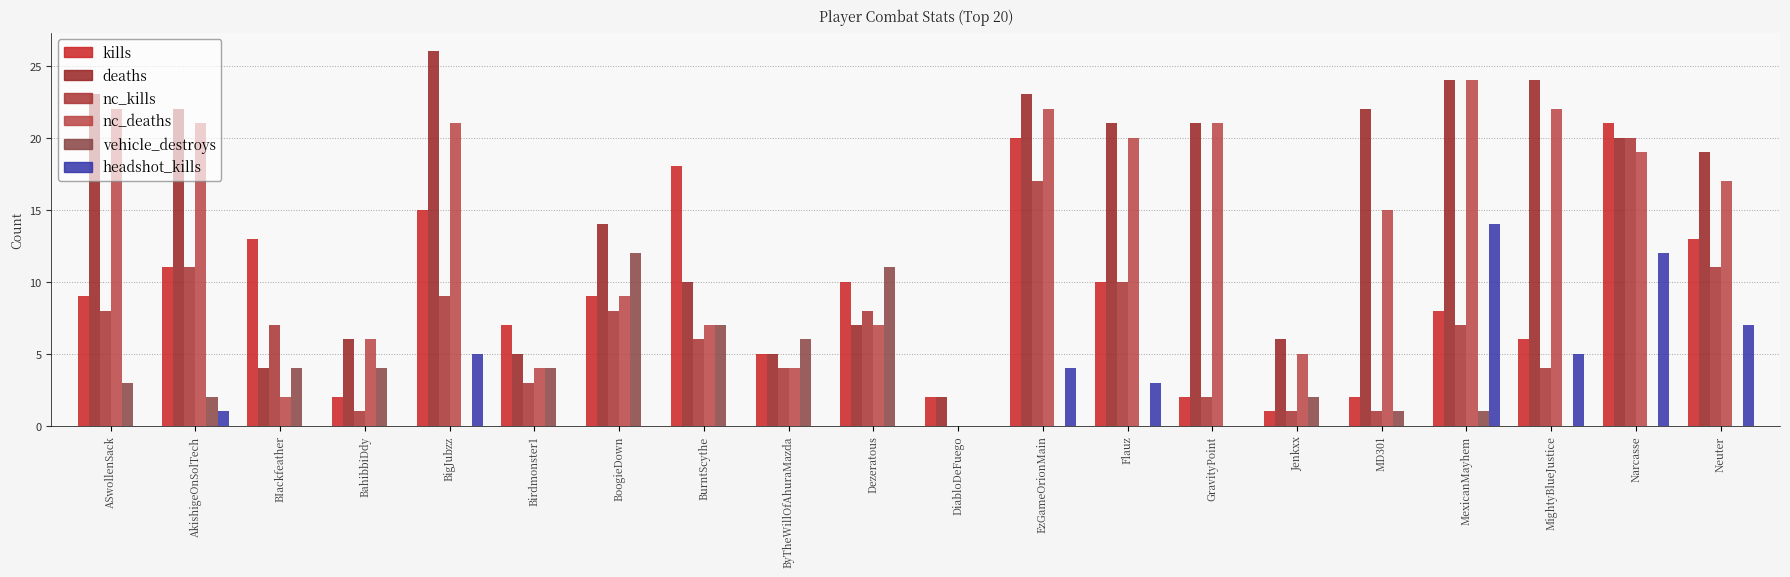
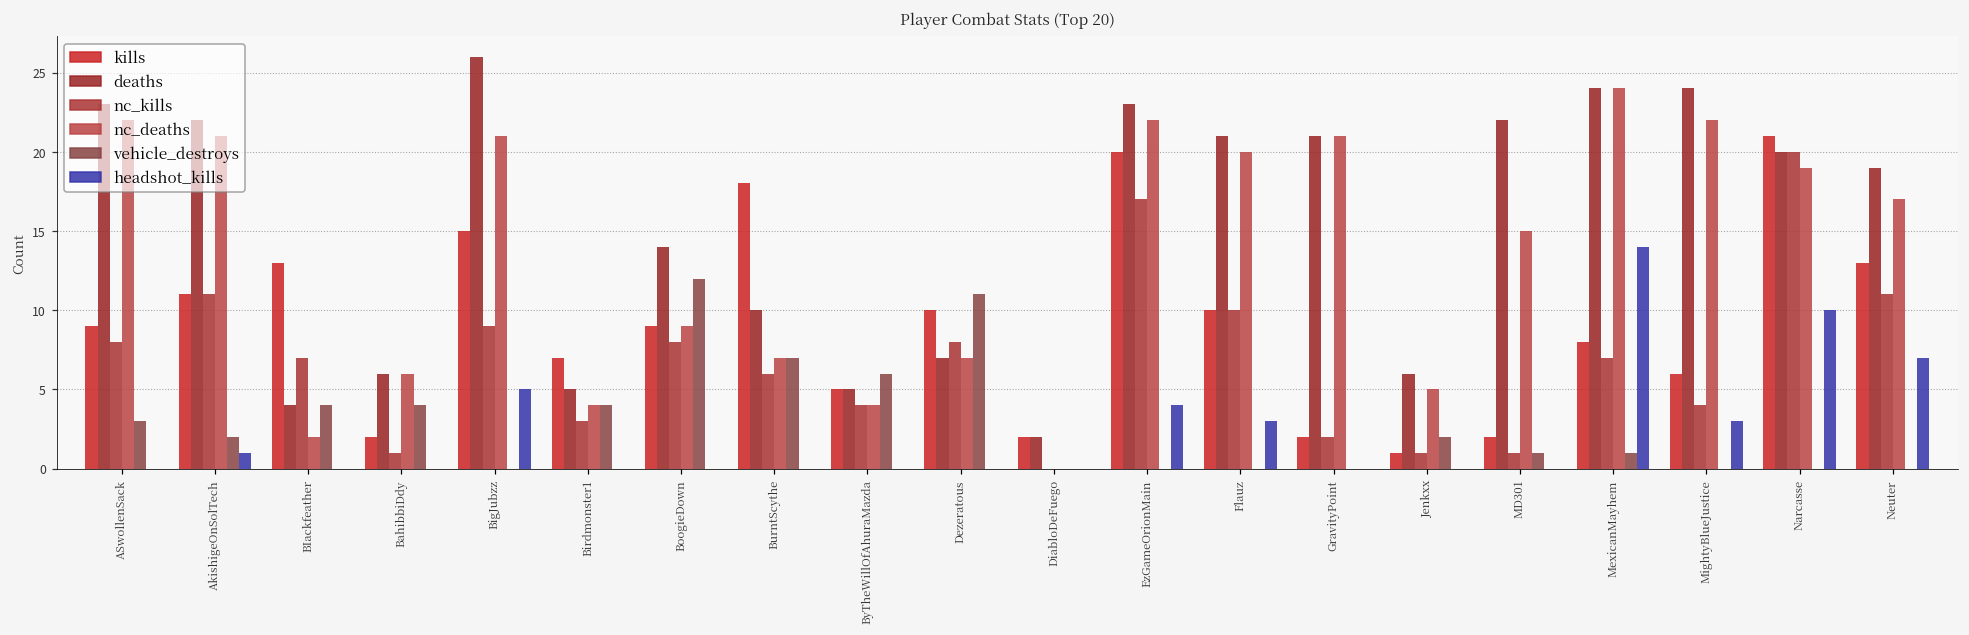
headshot_kills, MightyBlueJustice: 5 -> 3
headshot_kills, Narcasse: 12 -> 10
